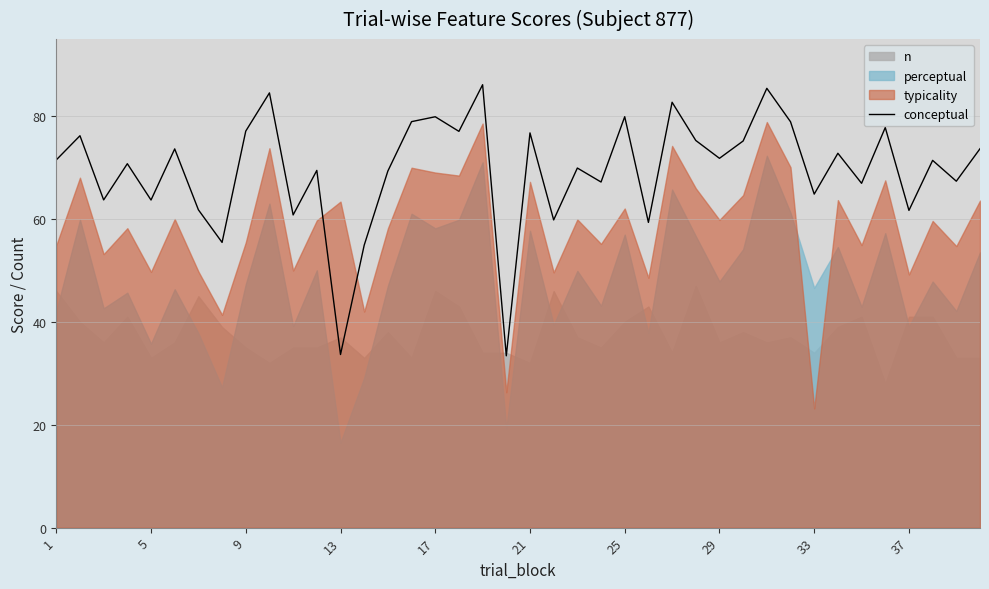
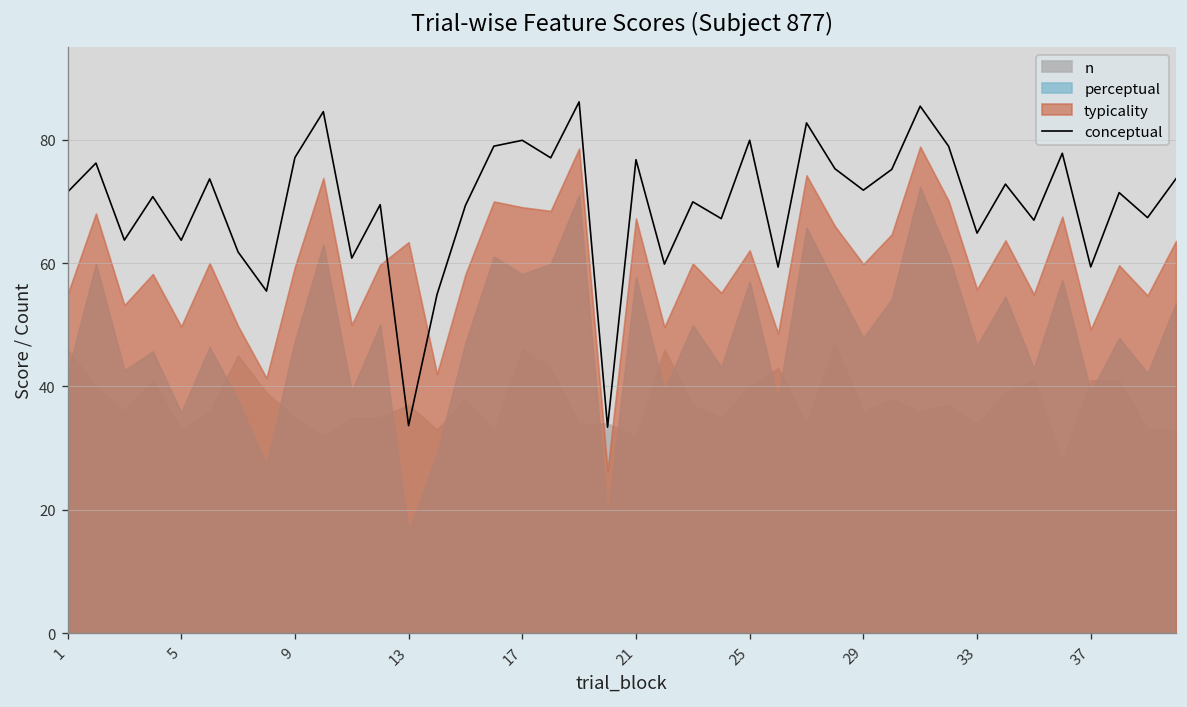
typicality, 9: 55 -> 59
typicality, 33: 23 -> 56
conceptual, 37: 62 -> 59
